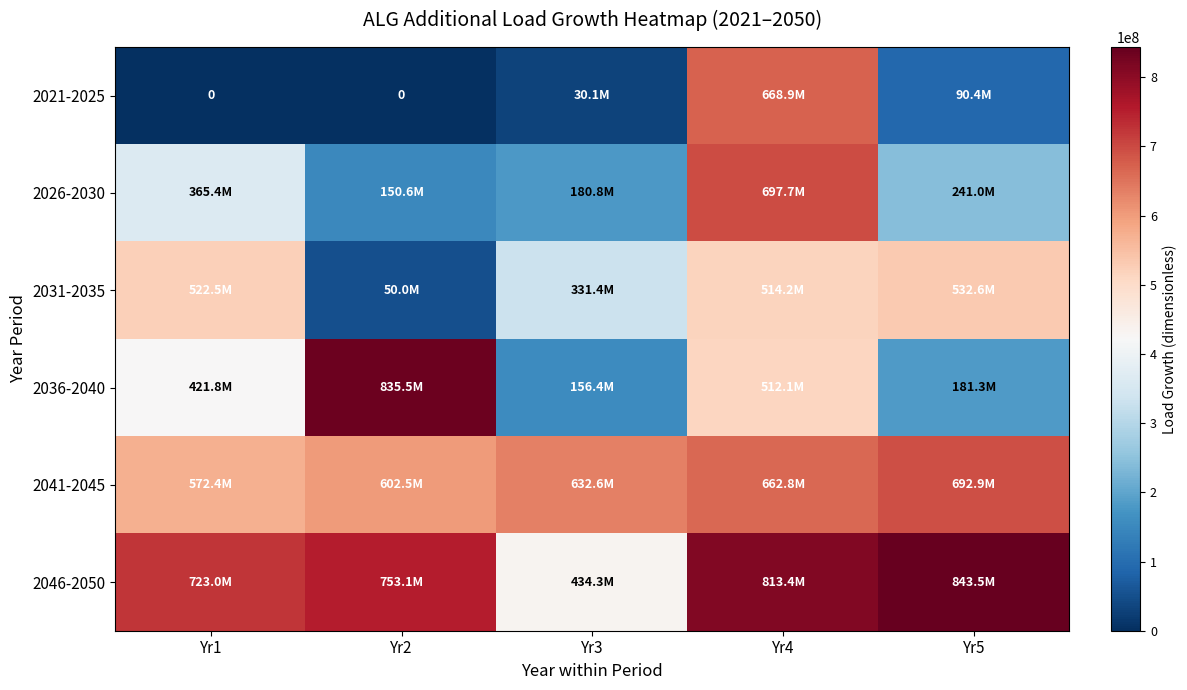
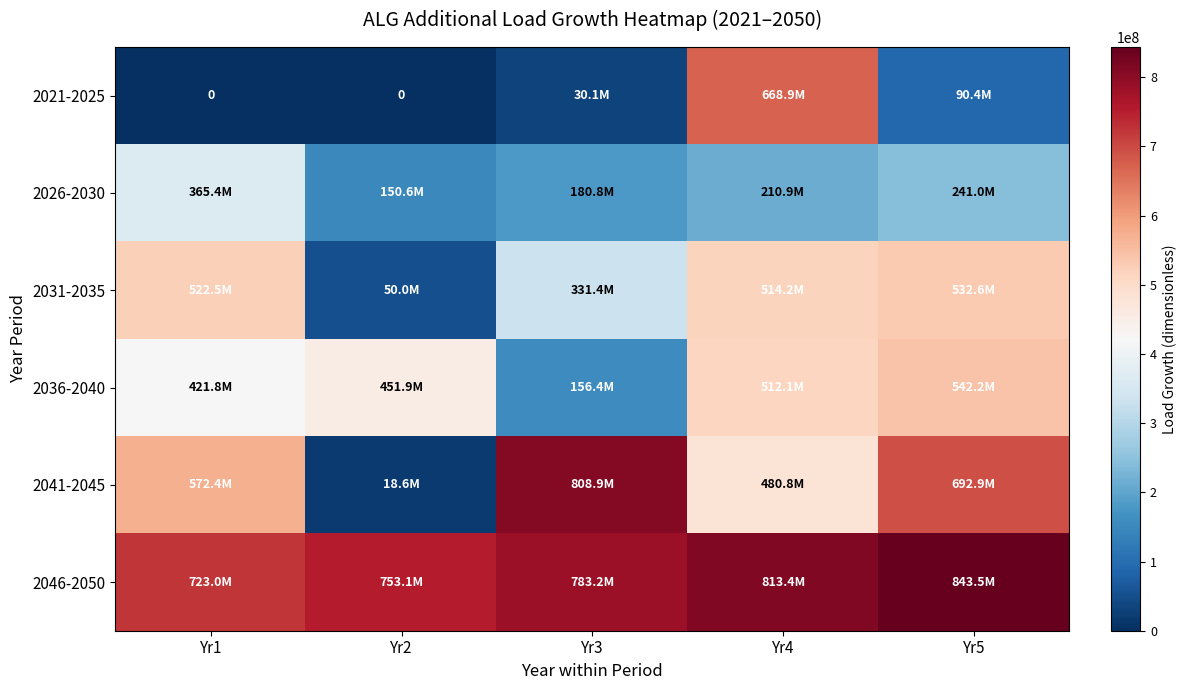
2026-2030, Yr4: 697.7M -> 210.9M
2036-2040, Yr2: 835.5M -> 451.9M
2036-2040, Yr5: 181.3M -> 542.2M
2041-2045, Yr2: 602.5M -> 18.6M
2041-2045, Yr3: 632.6M -> 808.9M
2041-2045, Yr4: 662.8M -> 480.8M
2046-2050, Yr3: 434.3M -> 783.2M
